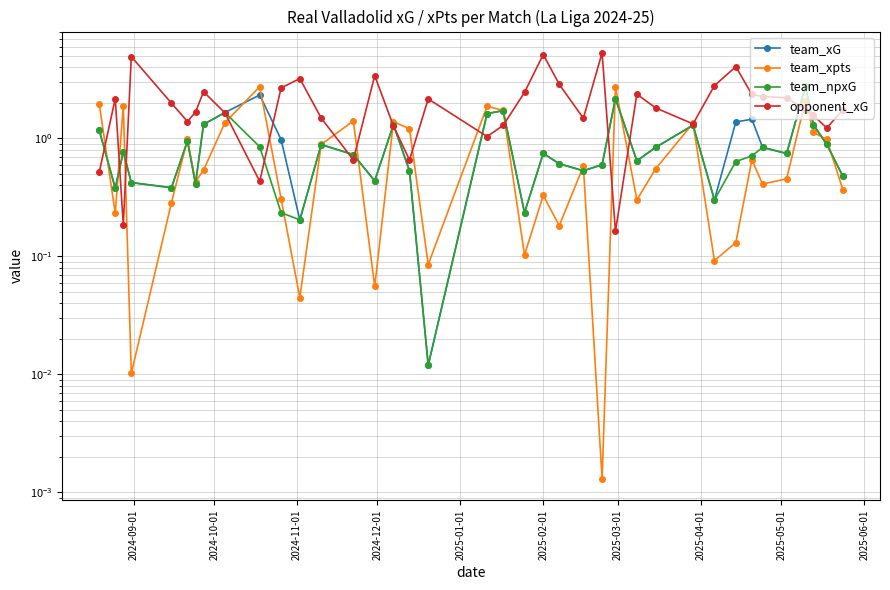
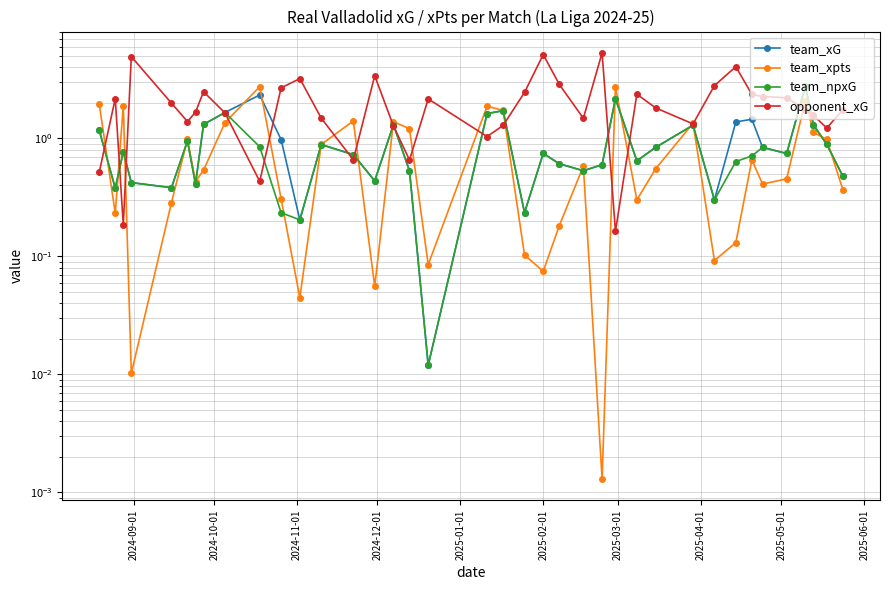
team_xpts, 2025-02-01: 0.33 -> 0.07
